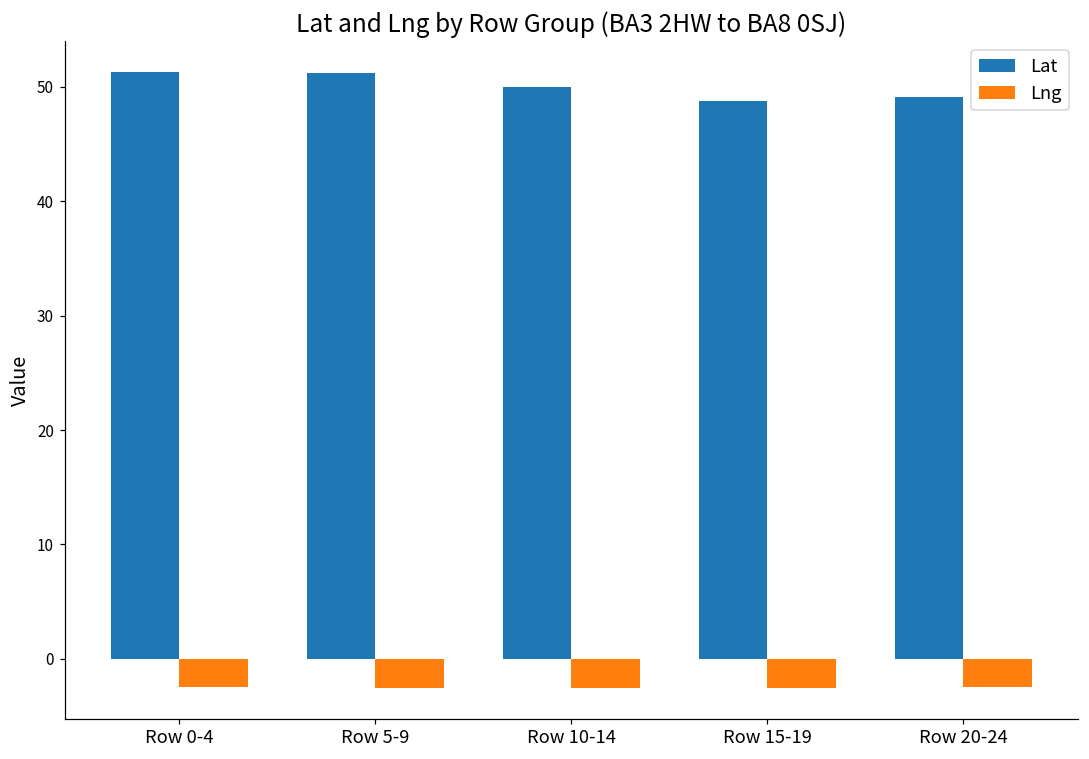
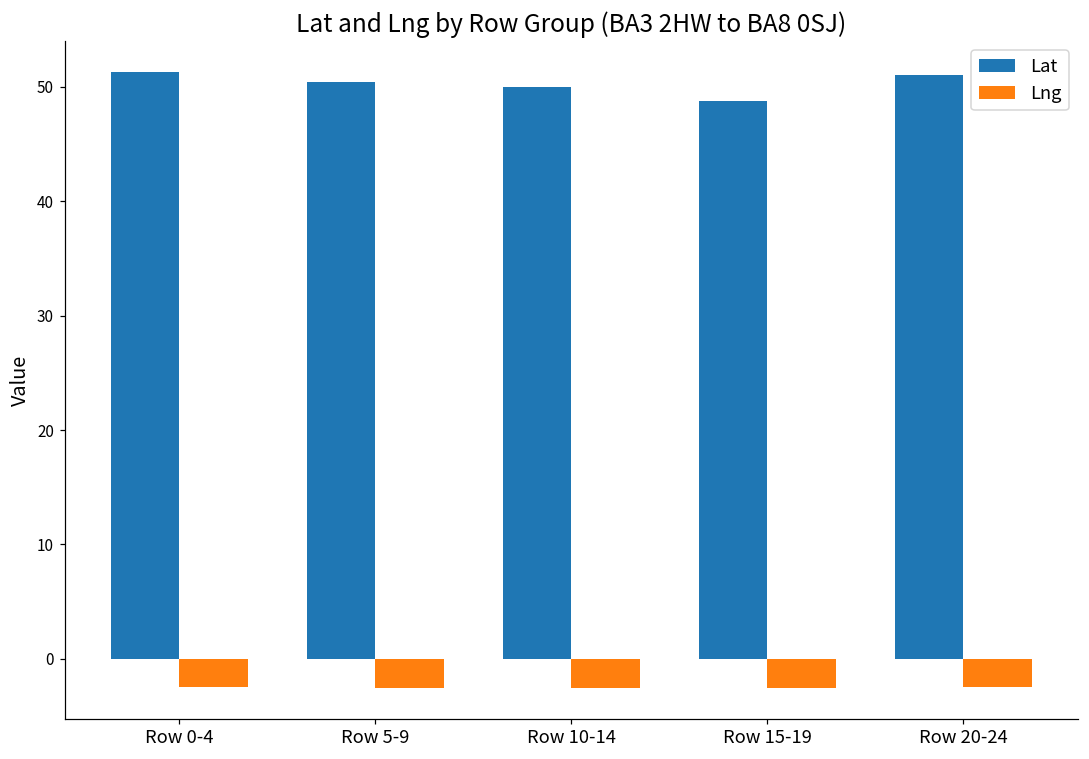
Lat, Row 5-9: 51.2 -> 50.4
Lat, Row 20-24: 49.1 -> 51.0
